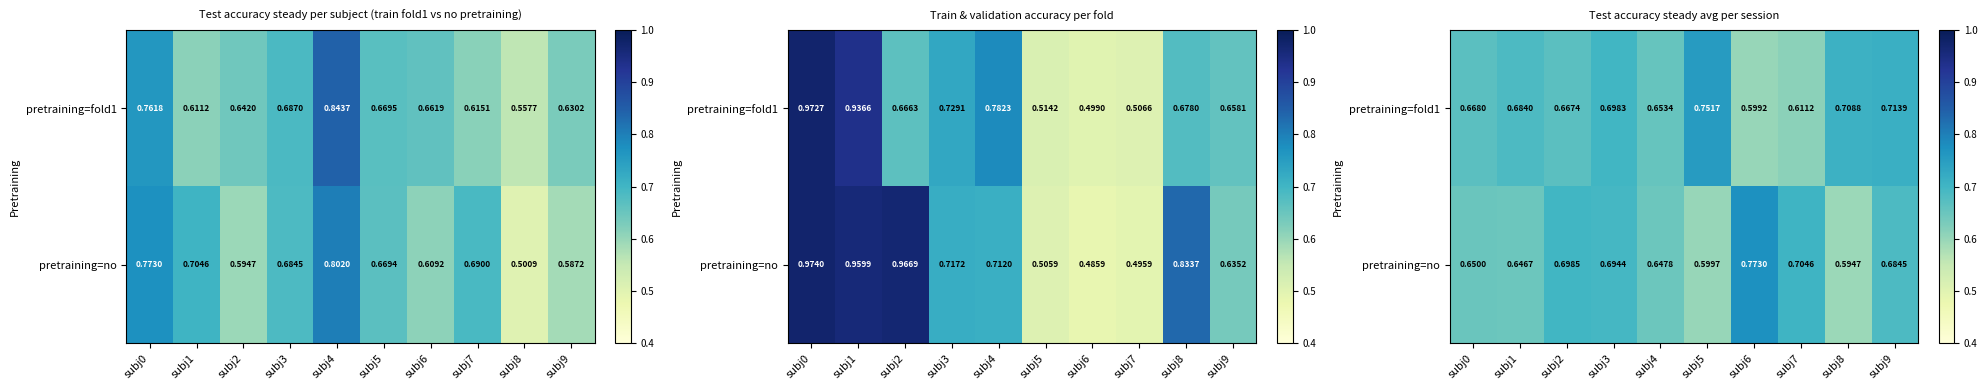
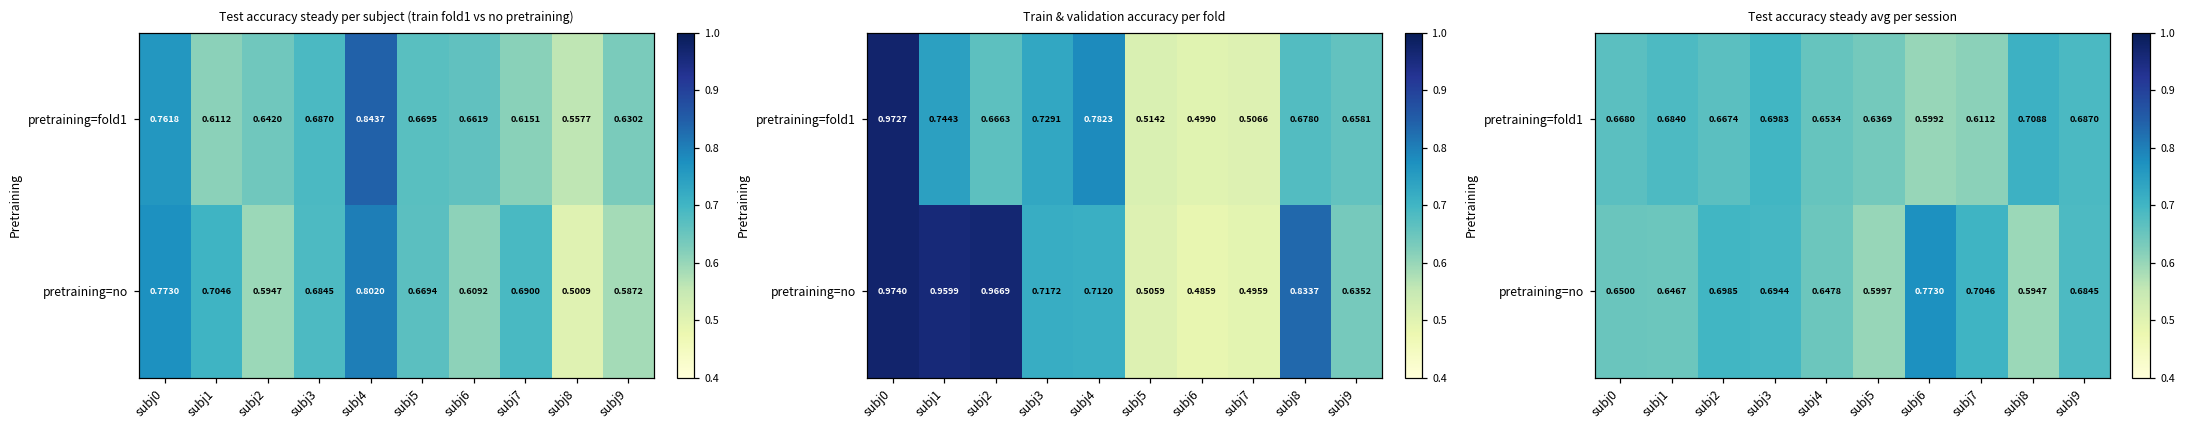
Train & validation accuracy per fold, pretraining=fold1, subj1: 0.9366 -> 0.7443
Test accuracy steady avg per session, pretraining=fold1, subj5: 0.7517 -> 0.6369
Test accuracy steady avg per session, pretraining=fold1, subj9: 0.7139 -> 0.6870
